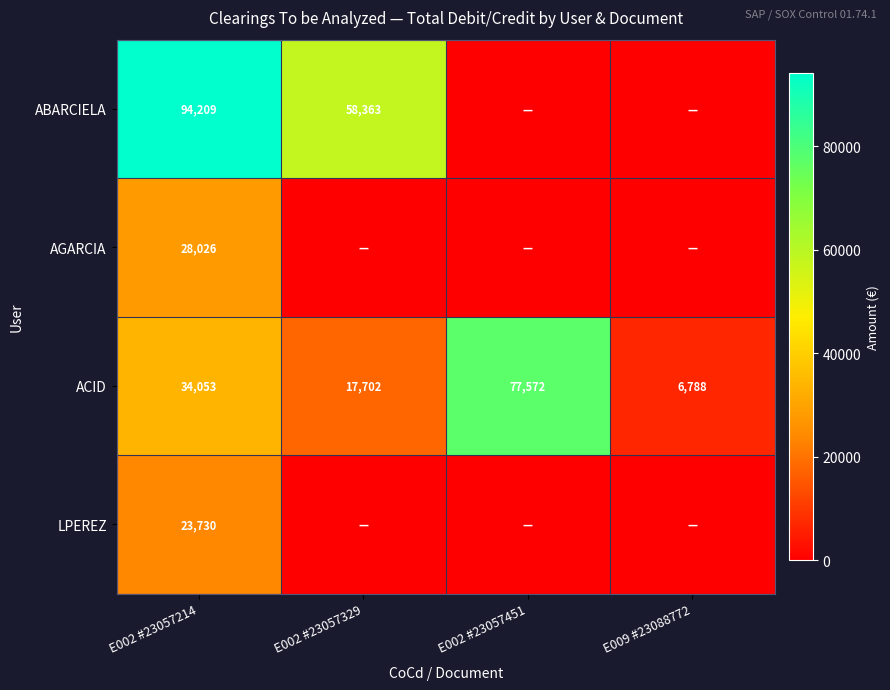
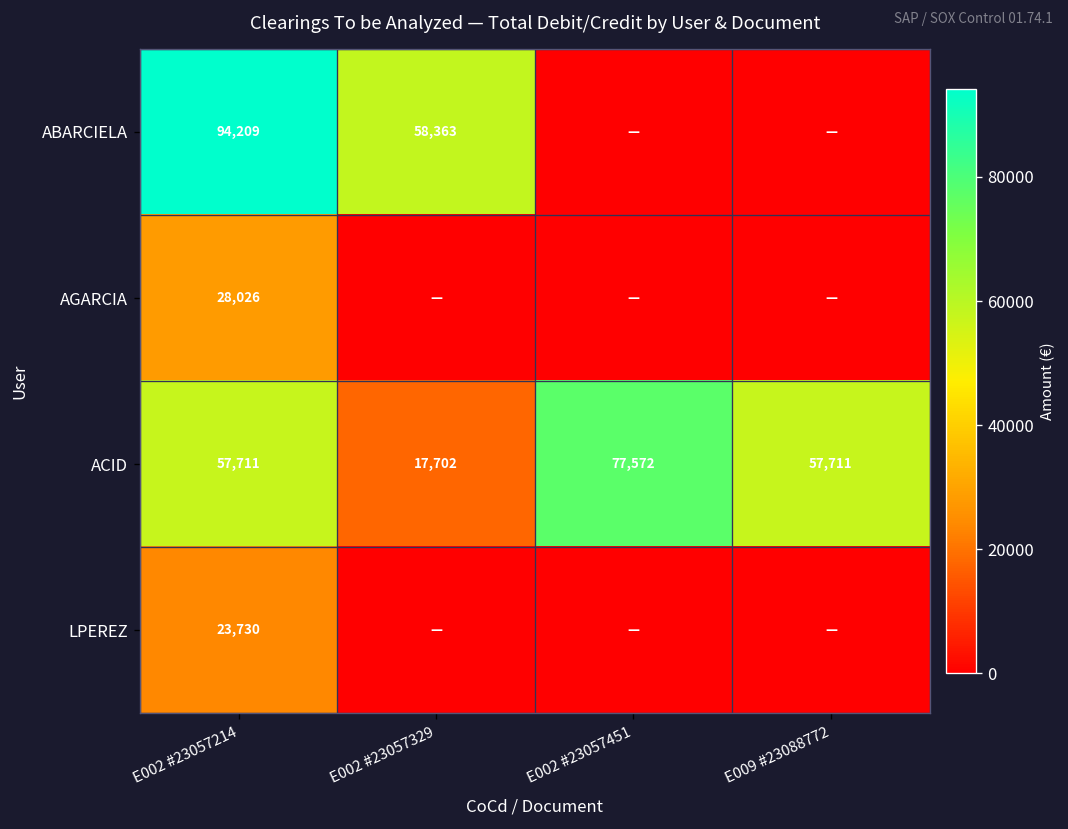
ACID, E002 #23057214: 34,053 -> 57,711
ACID, E009 #23088772: 6,788 -> 57,711
